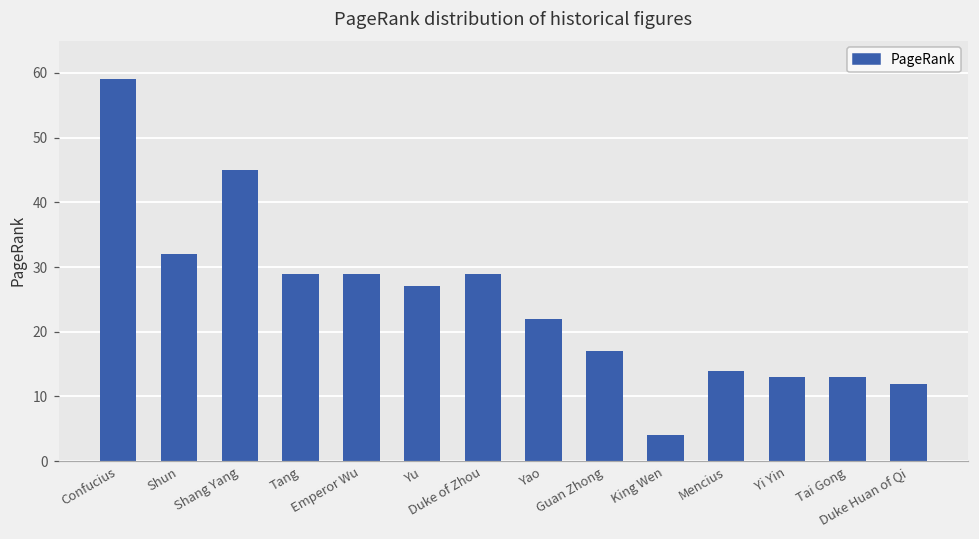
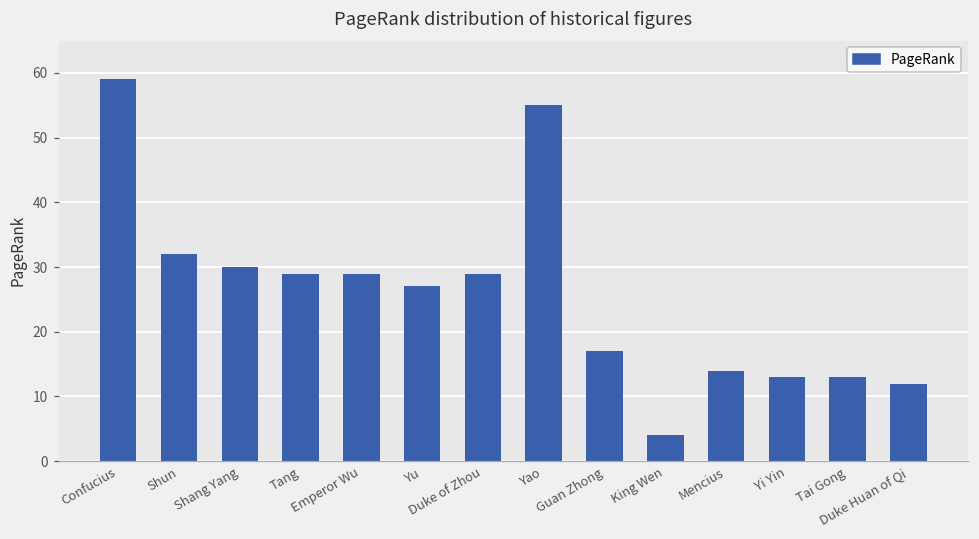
Shang Yang: 45 -> 30
Yao: 22 -> 55
